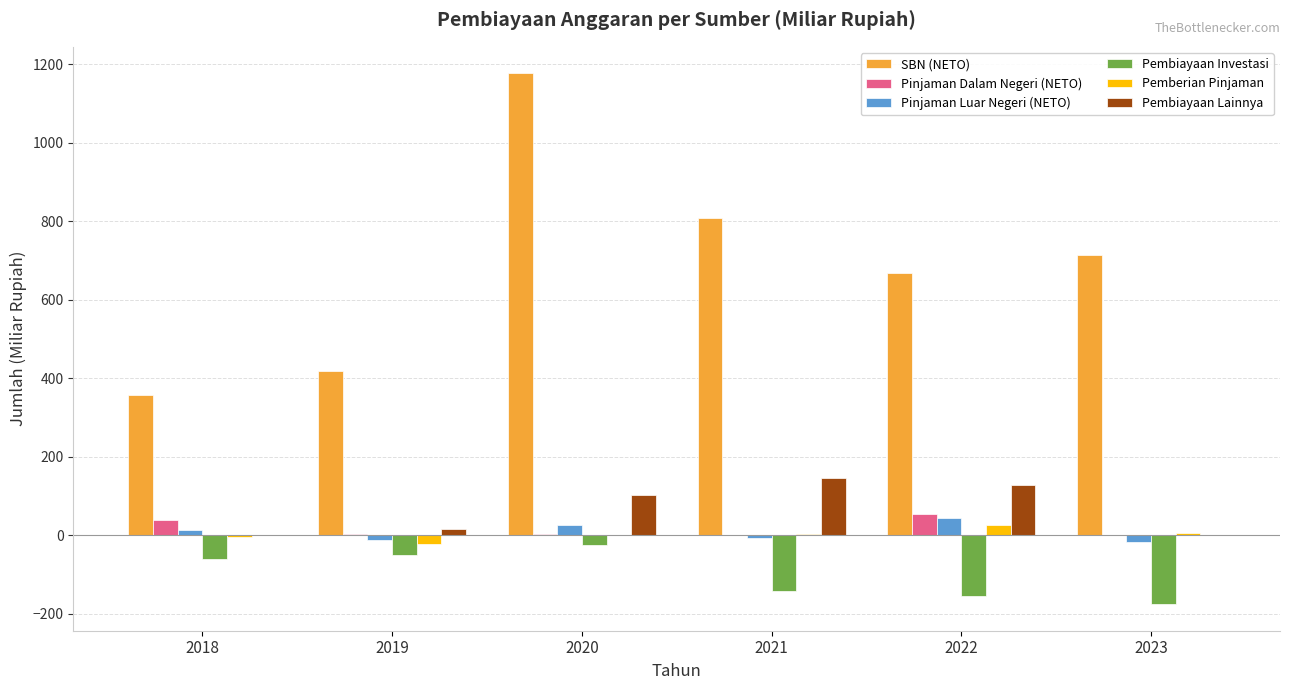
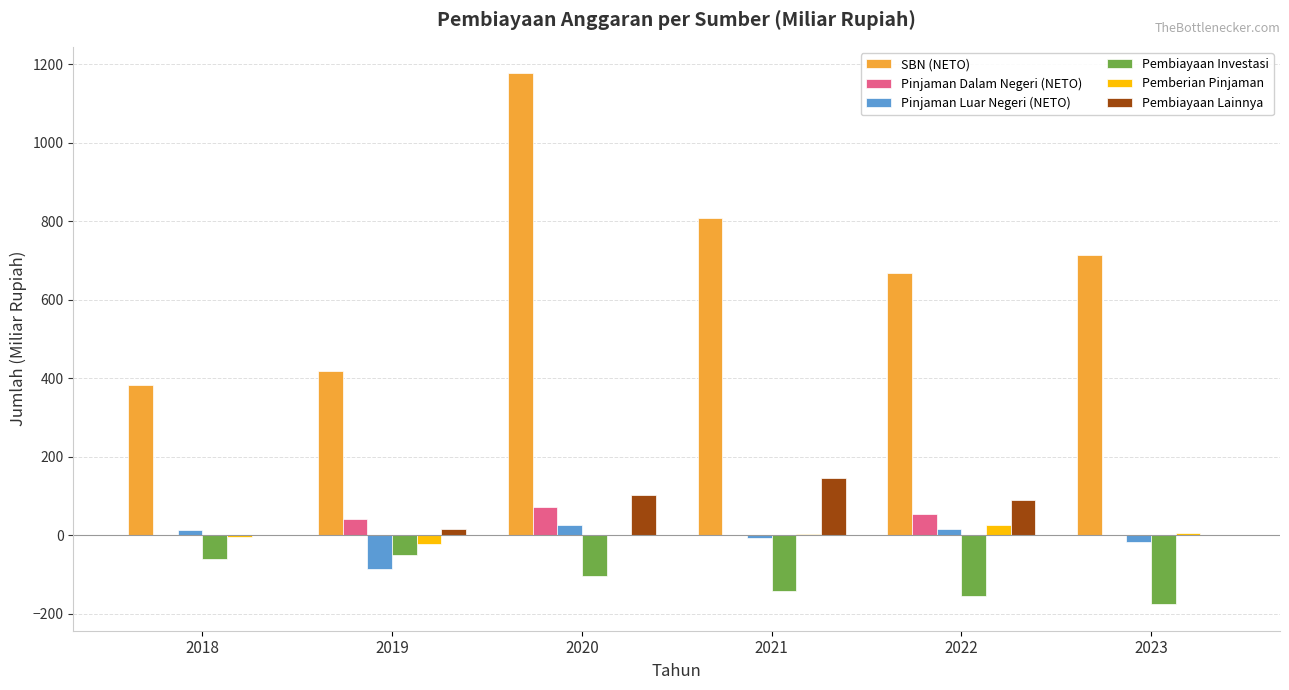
SBN (NETO), 2018: 360 -> 380
Pinjaman Dalam Negeri (NETO), 2018: 40 -> 0
Pinjaman Dalam Negeri (NETO), 2019: 0 -> 40
Pinjaman Luar Negeri (NETO), 2019: -10 -> -90
Pinjaman Dalam Negeri (NETO), 2020: 0 -> 70
Pembiayaan Investasi, 2020: -20 -> -100
Pinjaman Luar Negeri (NETO), 2022: 40 -> 20
Pembiayaan Lainnya, 2022: 130 -> 90
